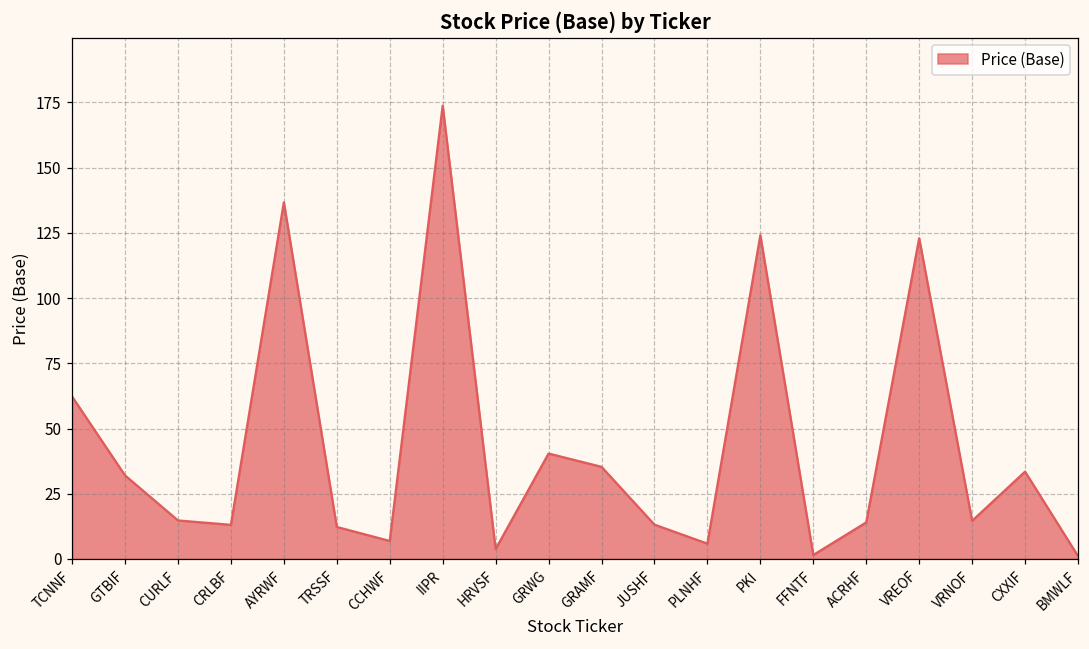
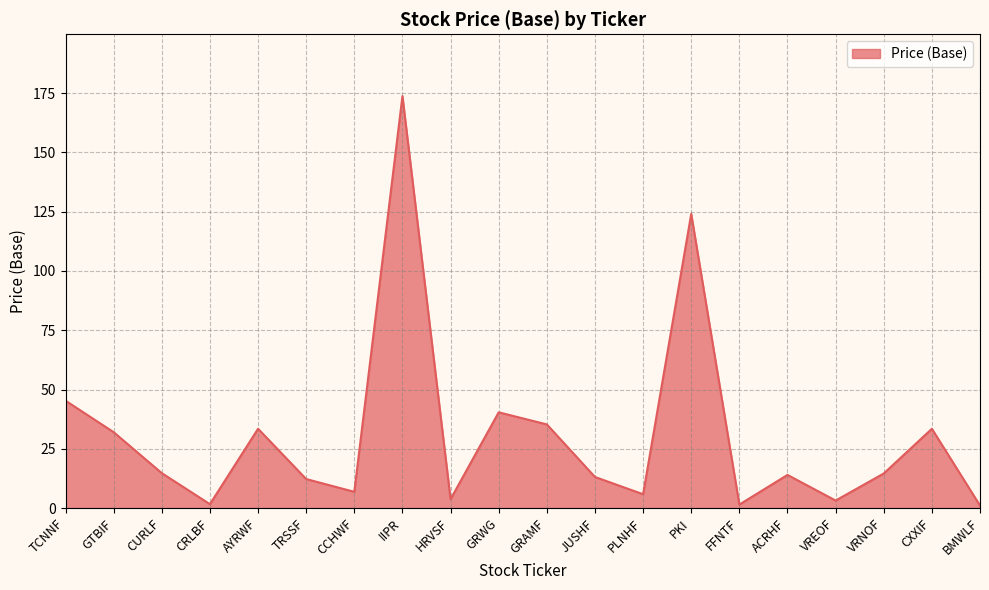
TCNNF: 62 -> 45
CRLBF: 13 -> 2
AYRWF: 137 -> 33
VREOF: 123 -> 3
